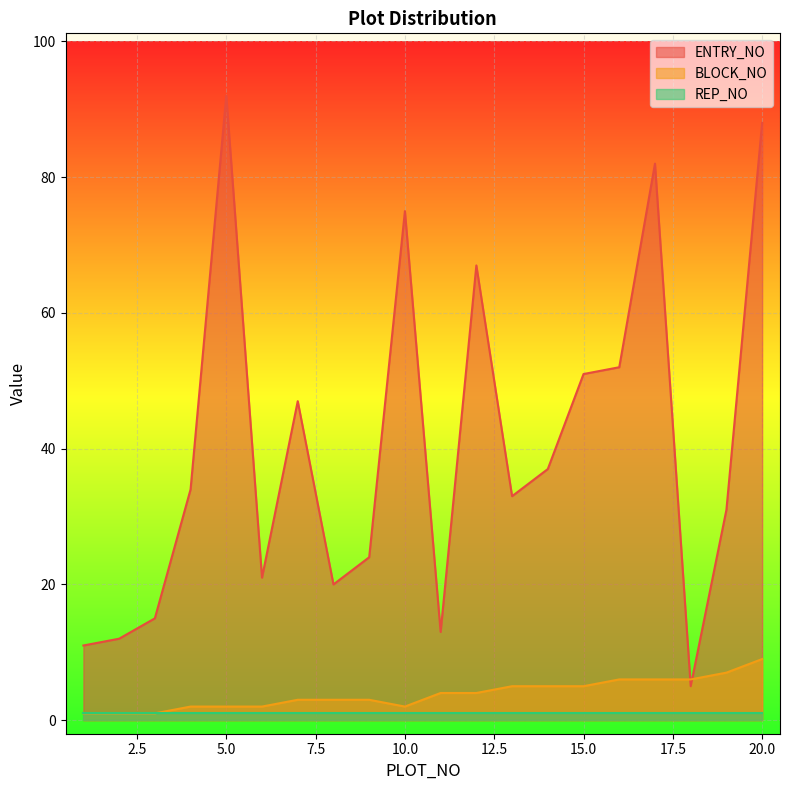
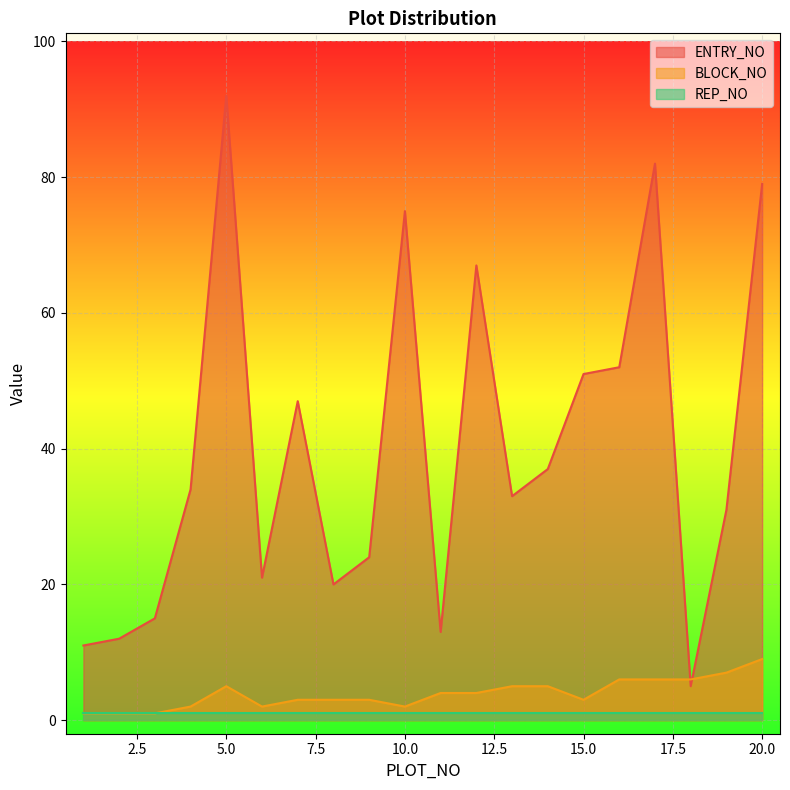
BLOCK_NO, 5.0: 2 -> 5
BLOCK_NO, 15.0: 5 -> 3
ENTRY_NO, 20.0: 88 -> 79
